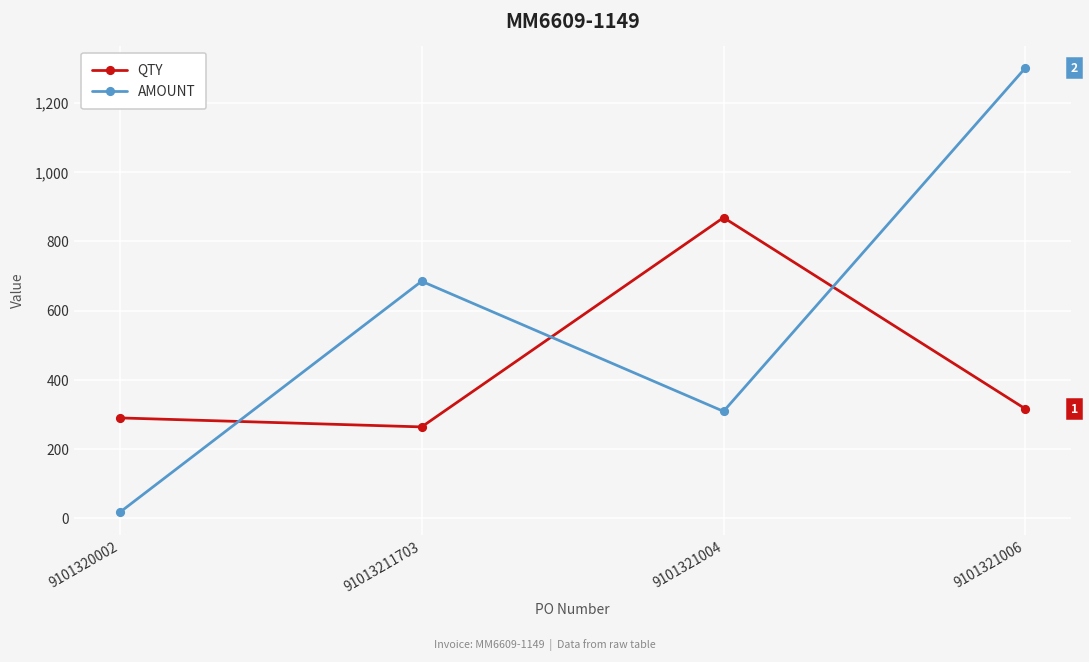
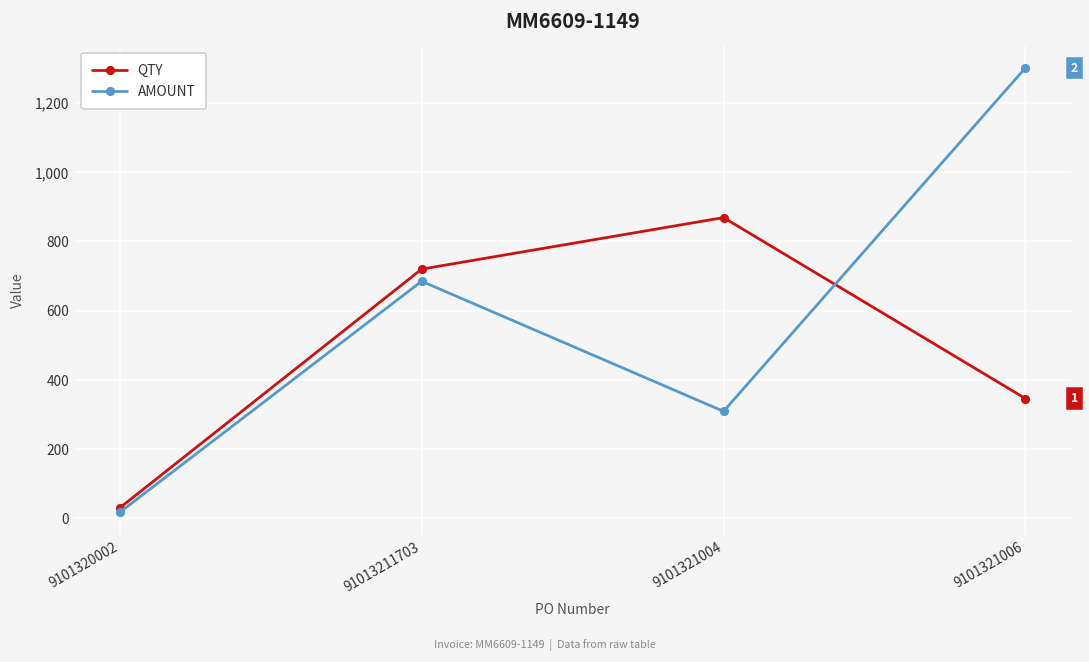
QTY, 9101320002: 290 -> 30
QTY, 91013211703: 260 -> 720
QTY, 9101321006: 320 -> 350
